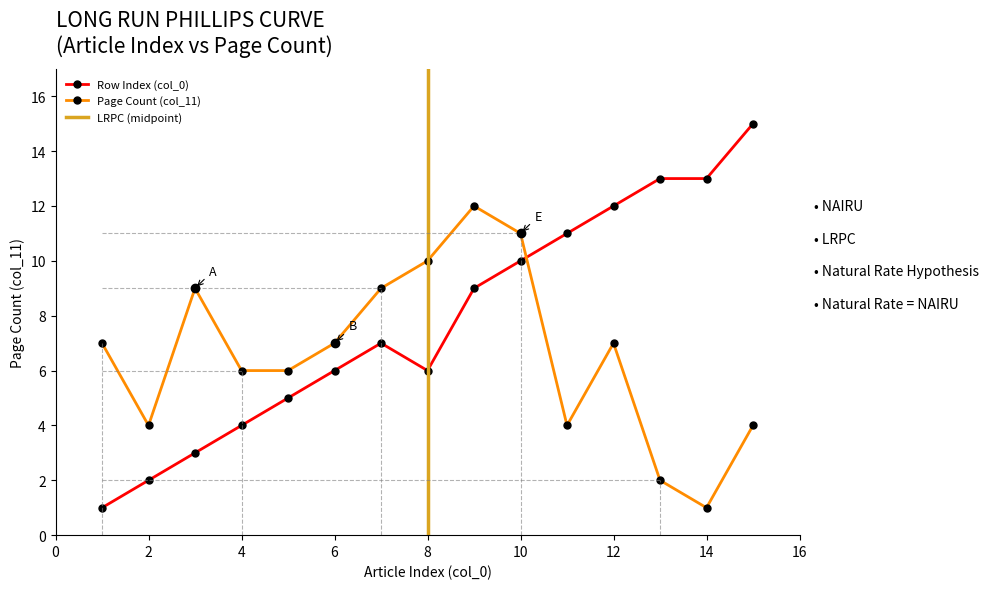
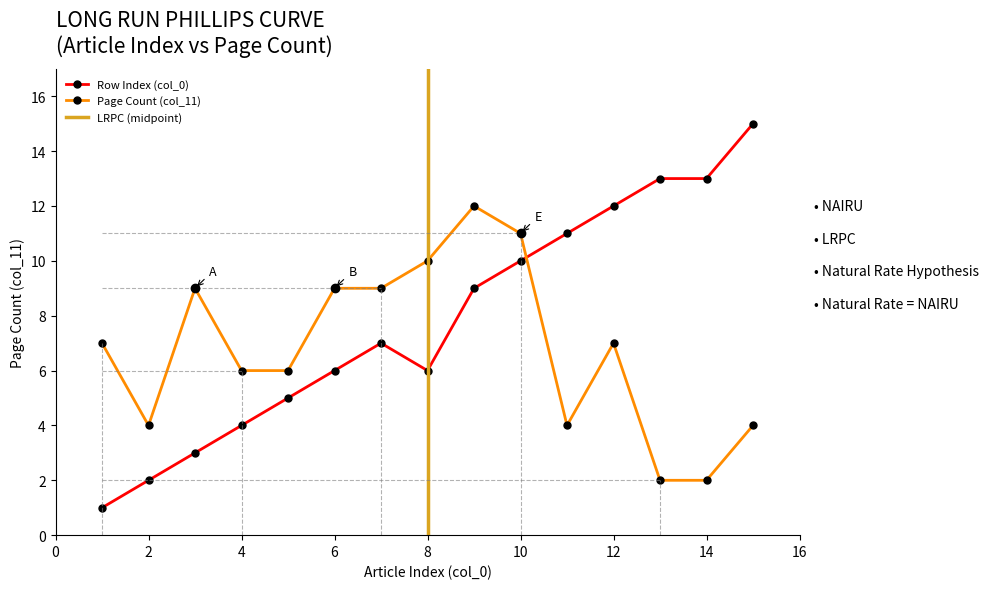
Page Count (col_11), 6: 7 -> 9
Page Count (col_11), 14: 1 -> 2
